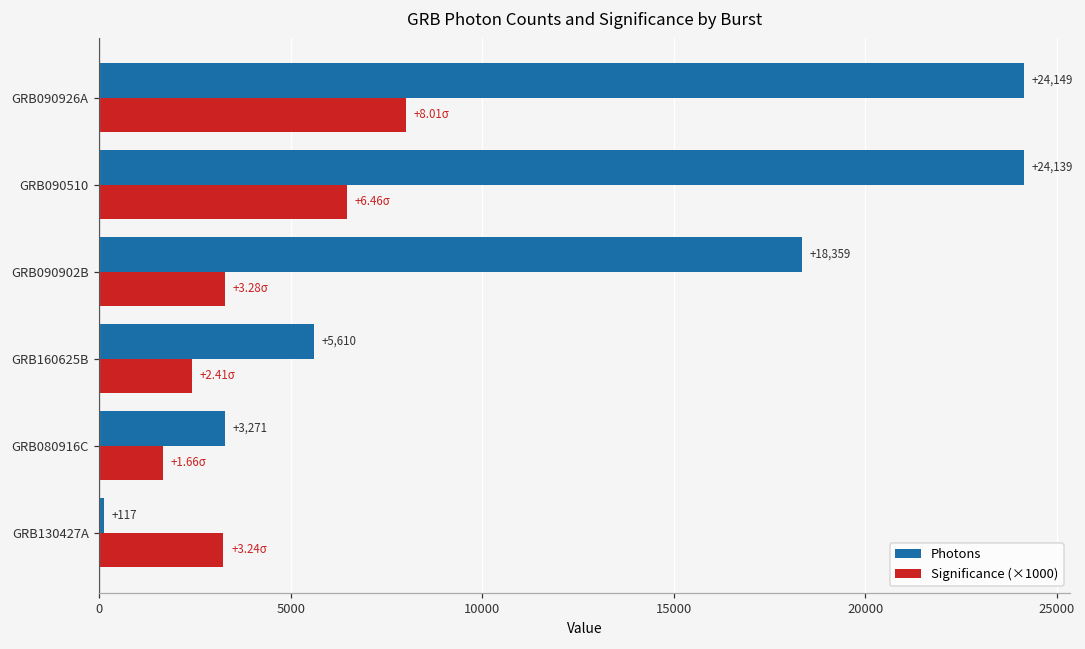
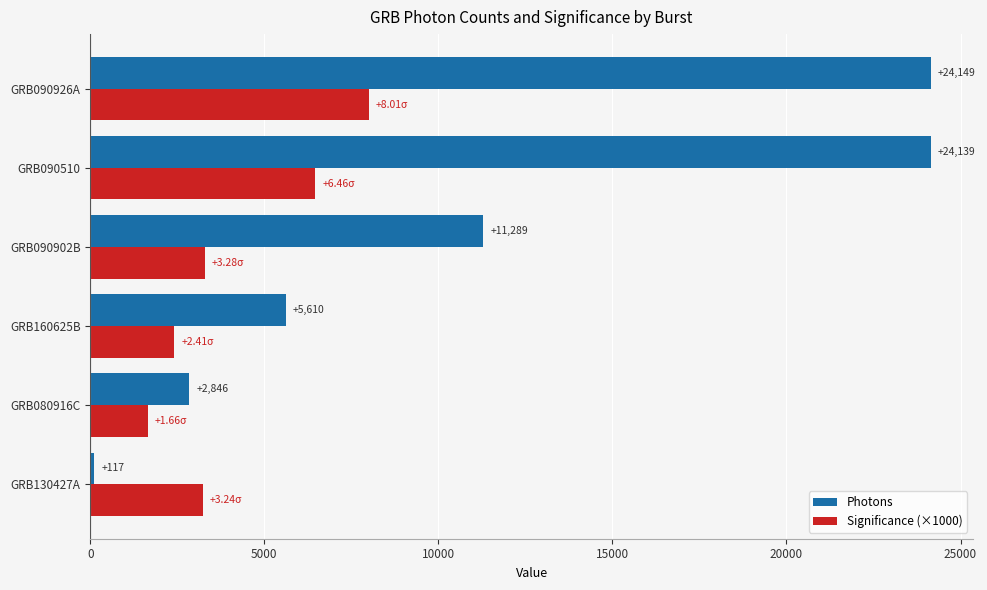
Photons, GRB090902B: +18,359 -> +11,289
Photons, GRB080916C: +3,271 -> +2,846
